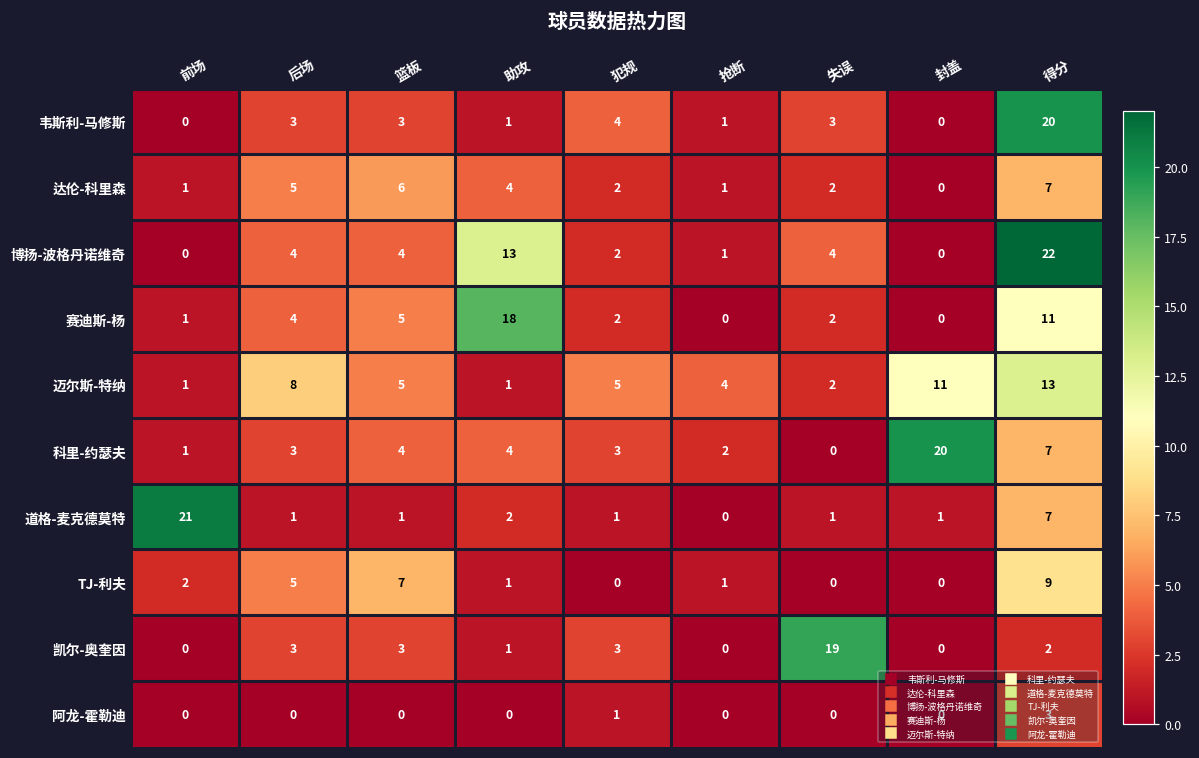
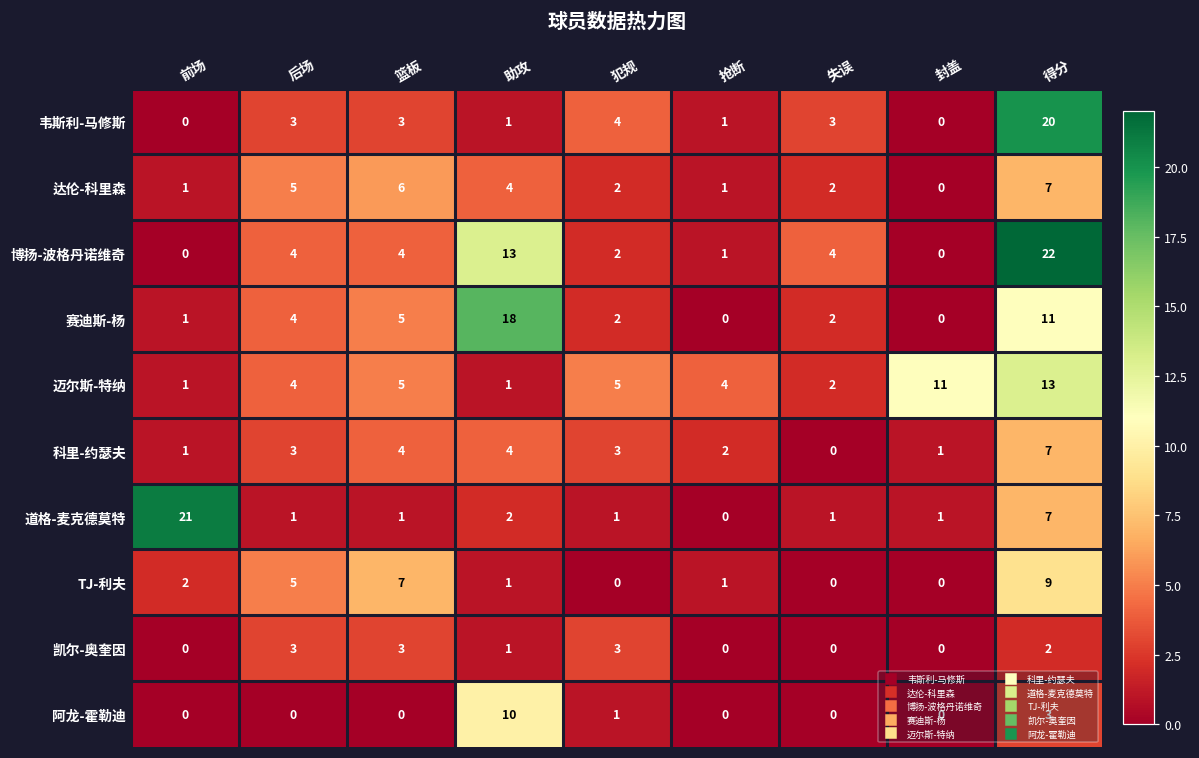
迈尔斯-特纳, 后场: 8 -> 4
科里-约瑟夫, 封盖: 20 -> 1
凯尔-奥奎因, 失误: 19 -> 0
阿龙-霍勒迪, 助攻: 0 -> 10
